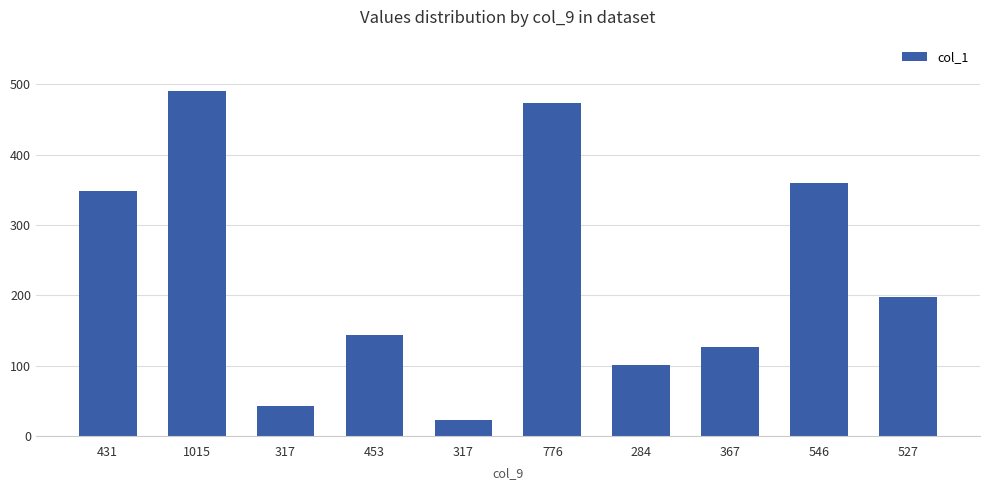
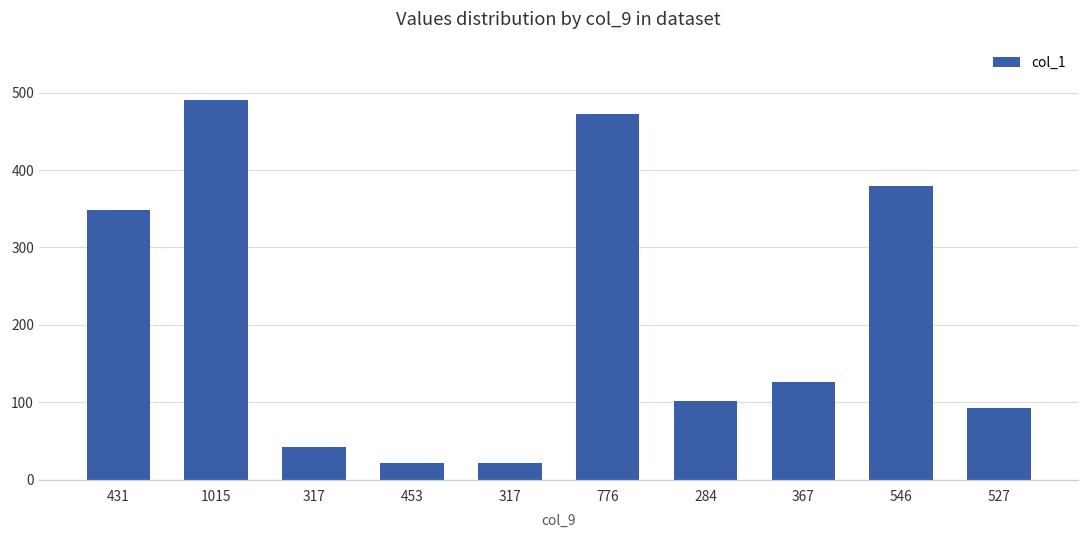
453: 140 -> 20
546: 360 -> 380
527: 200 -> 90
